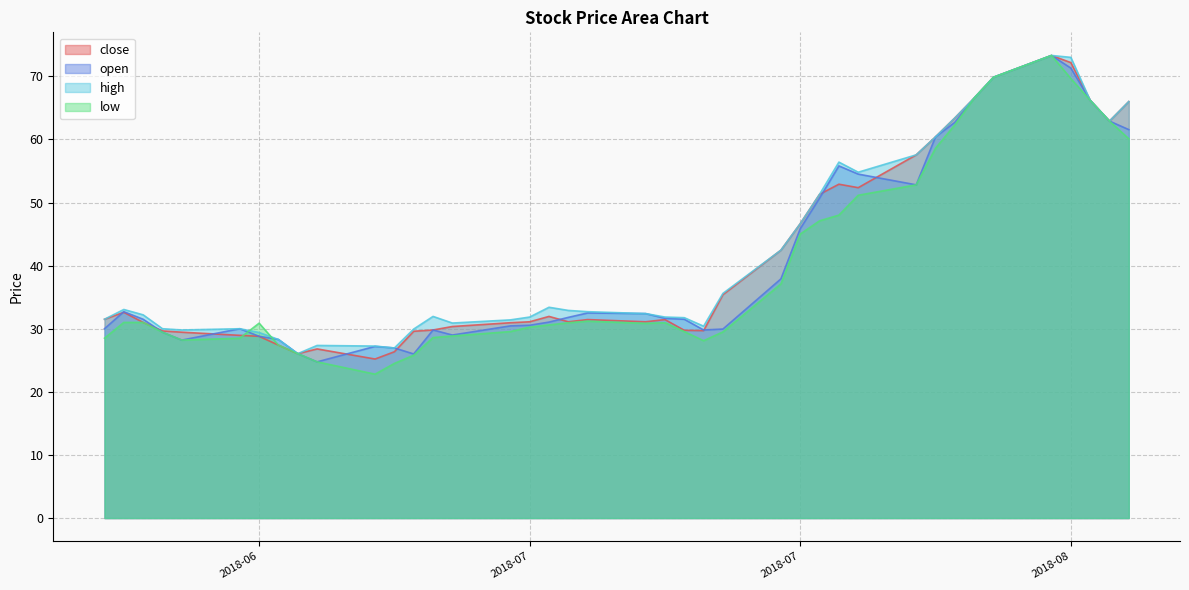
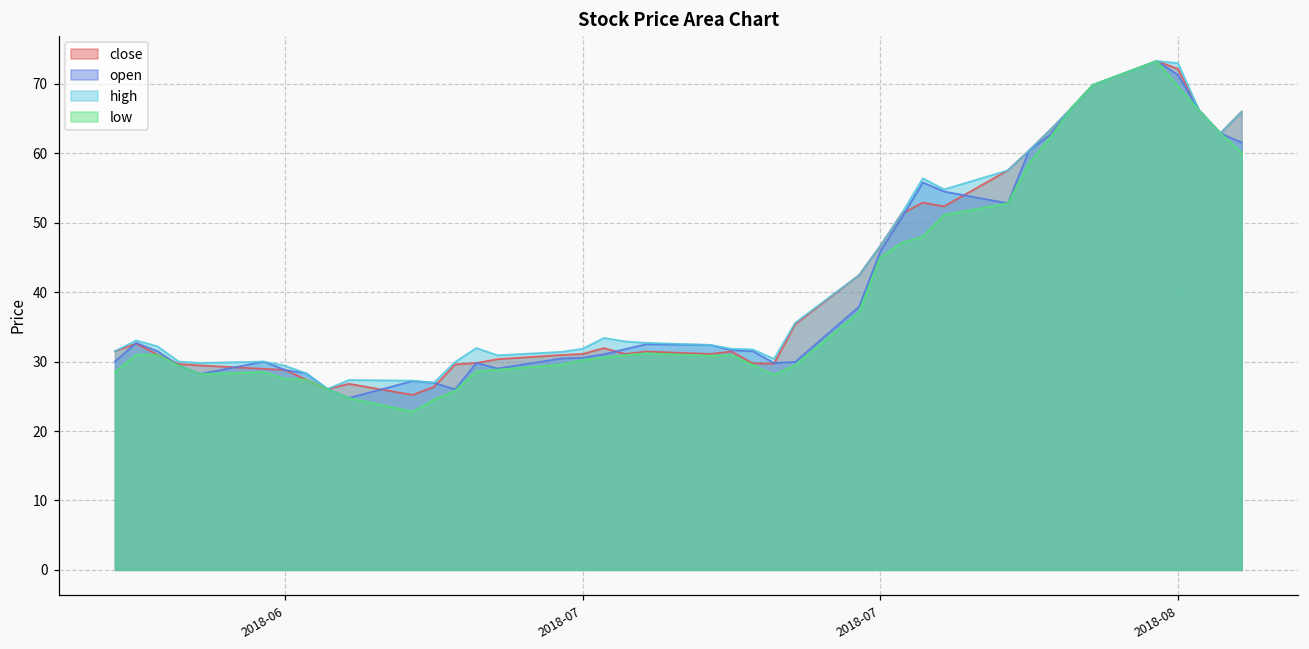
low, 2018-06: 31 -> 28
